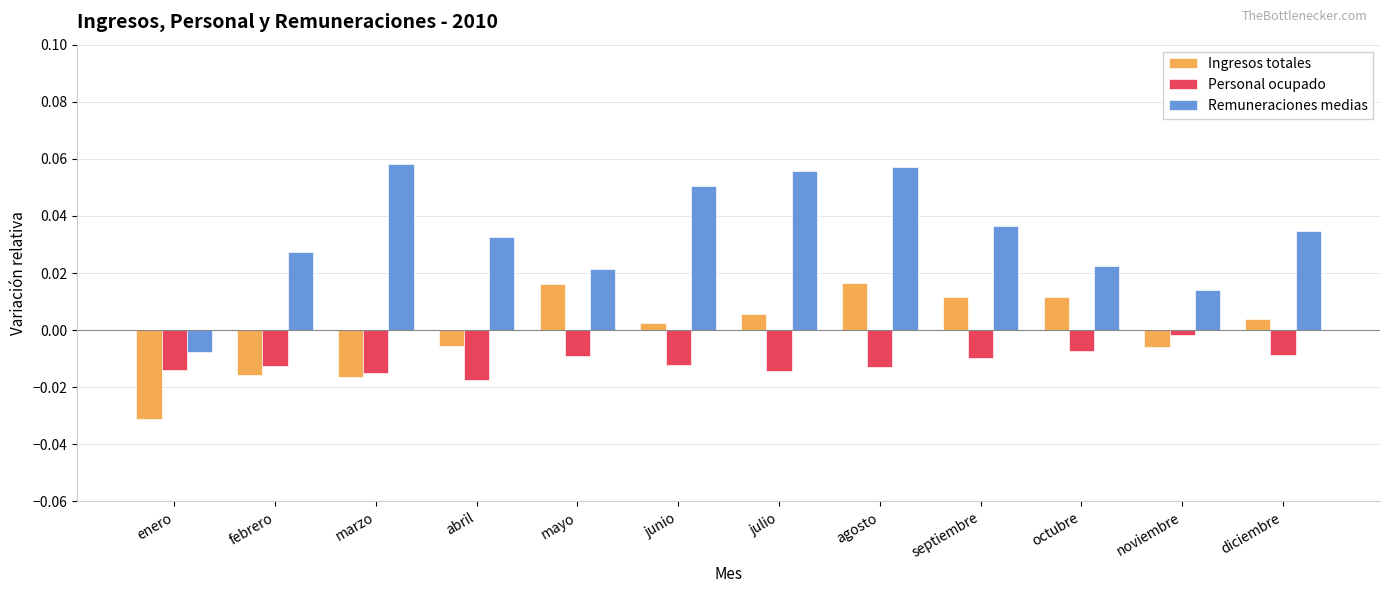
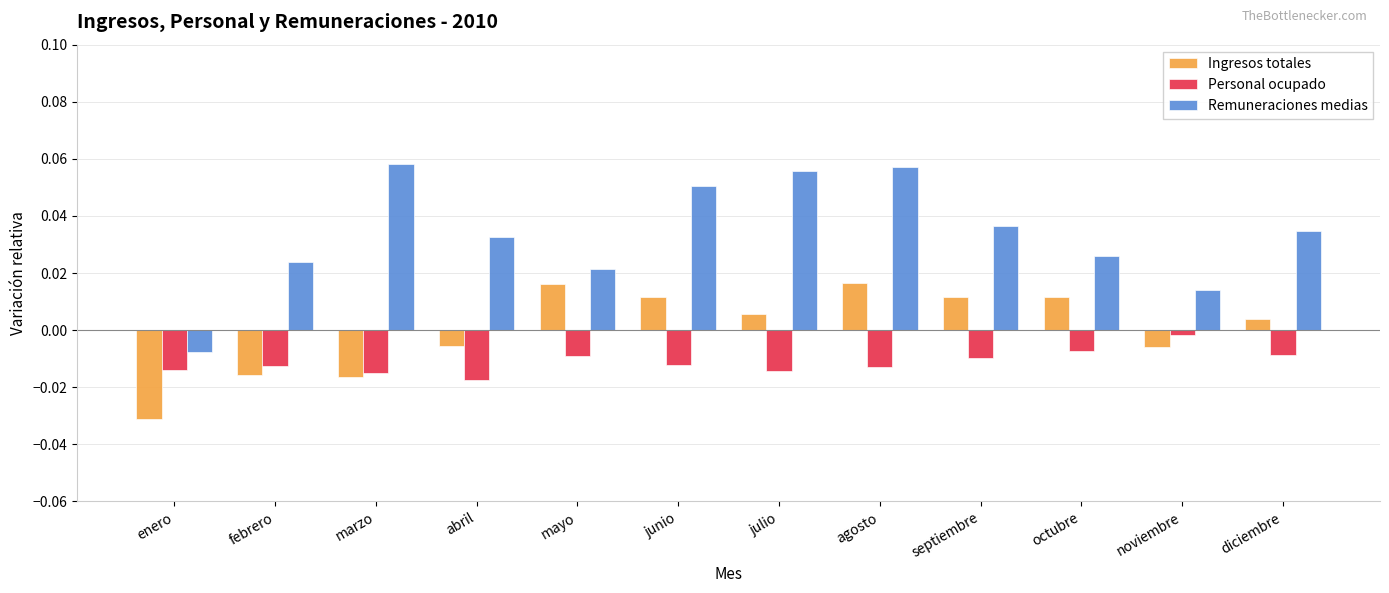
Remuneraciones medias, febrero: 0.027 -> 0.024
Ingresos totales, junio: 0.002 -> 0.012
Remuneraciones medias, octubre: 0.022 -> 0.026
